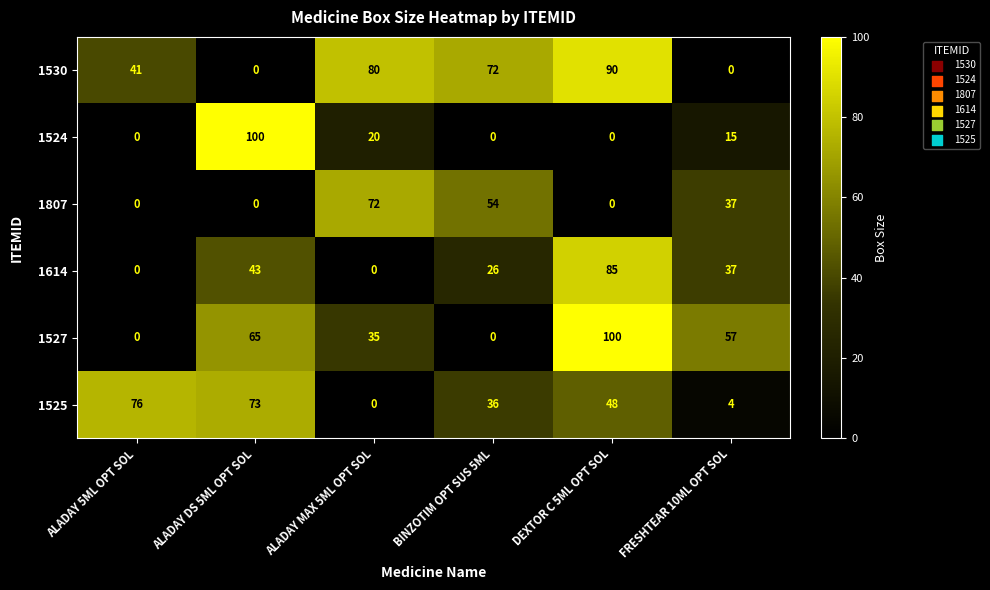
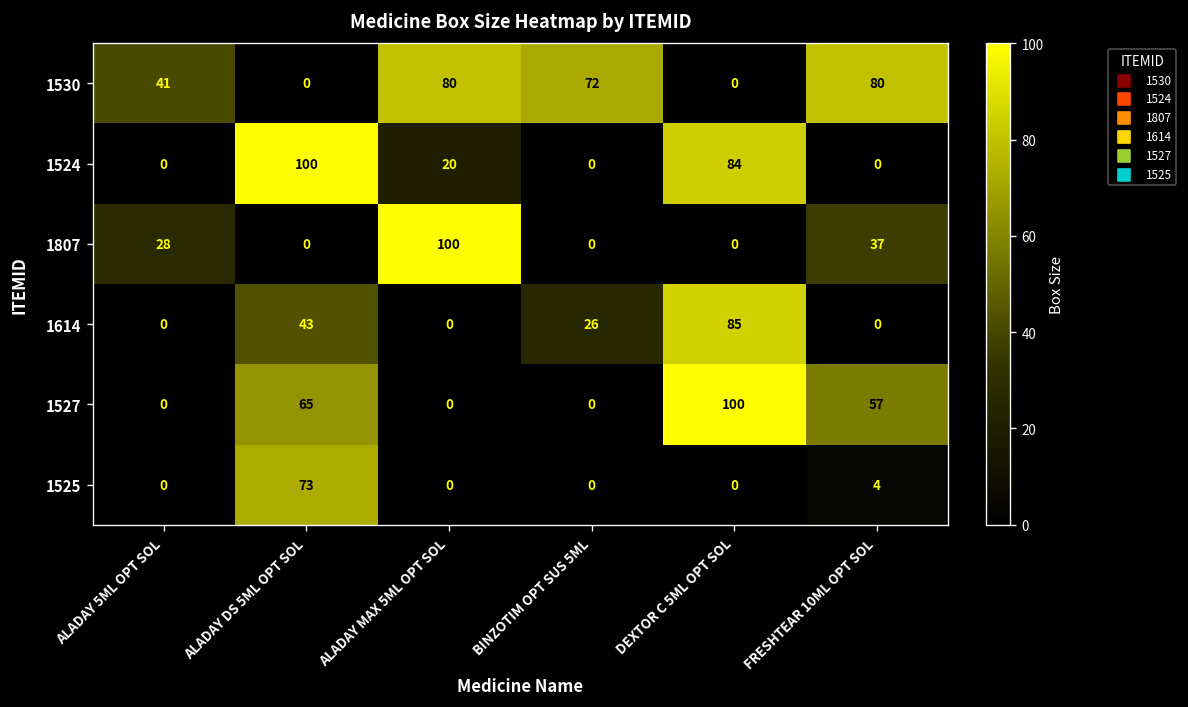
1530, DEXTOR C 5ML OPT SOL: 90 -> 0
1530, FRESHTEAR 10ML OPT SOL: 0 -> 80
1524, DEXTOR C 5ML OPT SOL: 0 -> 84
1524, FRESHTEAR 10ML OPT SOL: 15 -> 0
1807, ALADAY 5ML OPT SOL: 0 -> 28
1807, ALADAY MAX 5ML OPT SOL: 72 -> 100
1807, BINZOTIM OPT SUS 5ML: 54 -> 0
1614, FRESHTEAR 10ML OPT SOL: 37 -> 0
1527, ALADAY MAX 5ML OPT SOL: 35 -> 0
1525, ALADAY 5ML OPT SOL: 76 -> 0
1525, BINZOTIM OPT SUS 5ML: 36 -> 0
1525, DEXTOR C 5ML OPT SOL: 48 -> 0
